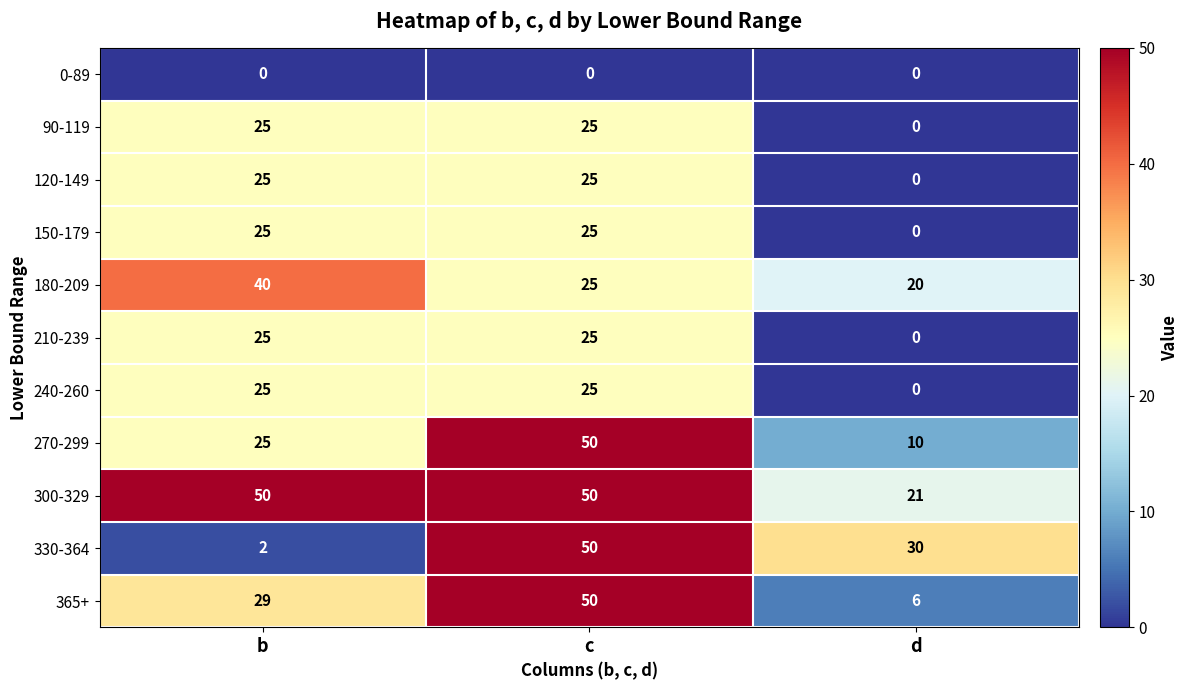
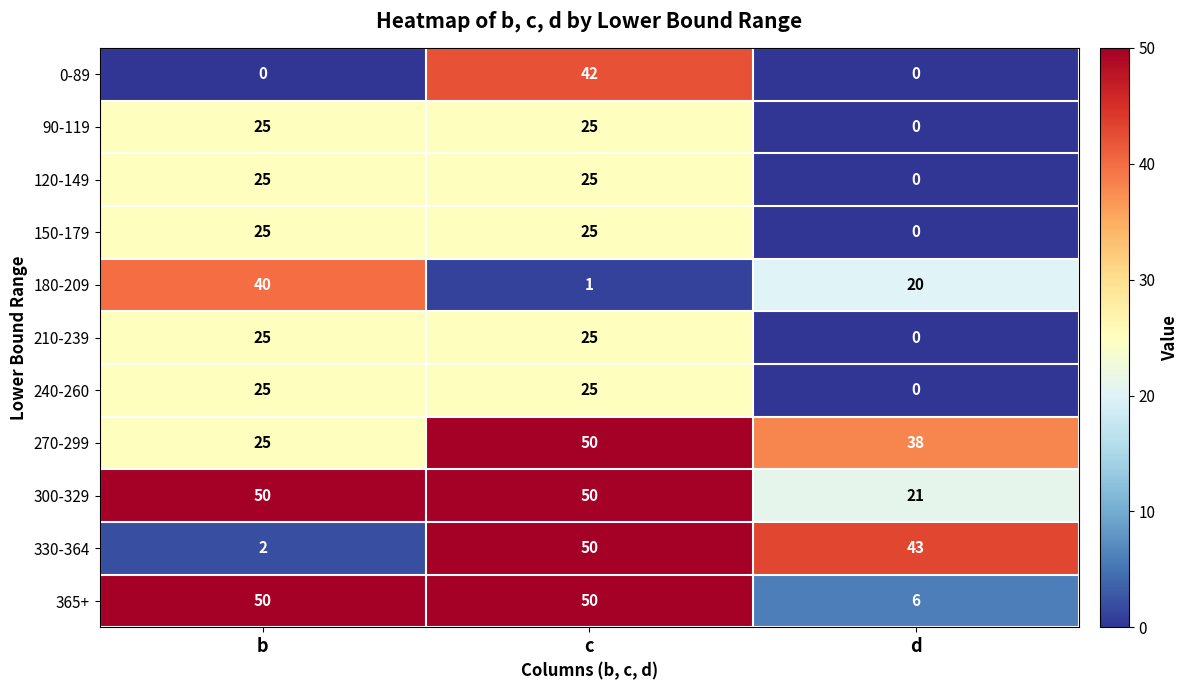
0-89, c: 0 -> 42
180-209, c: 25 -> 1
270-299, d: 10 -> 38
330-364, d: 30 -> 43
365+, b: 29 -> 50
